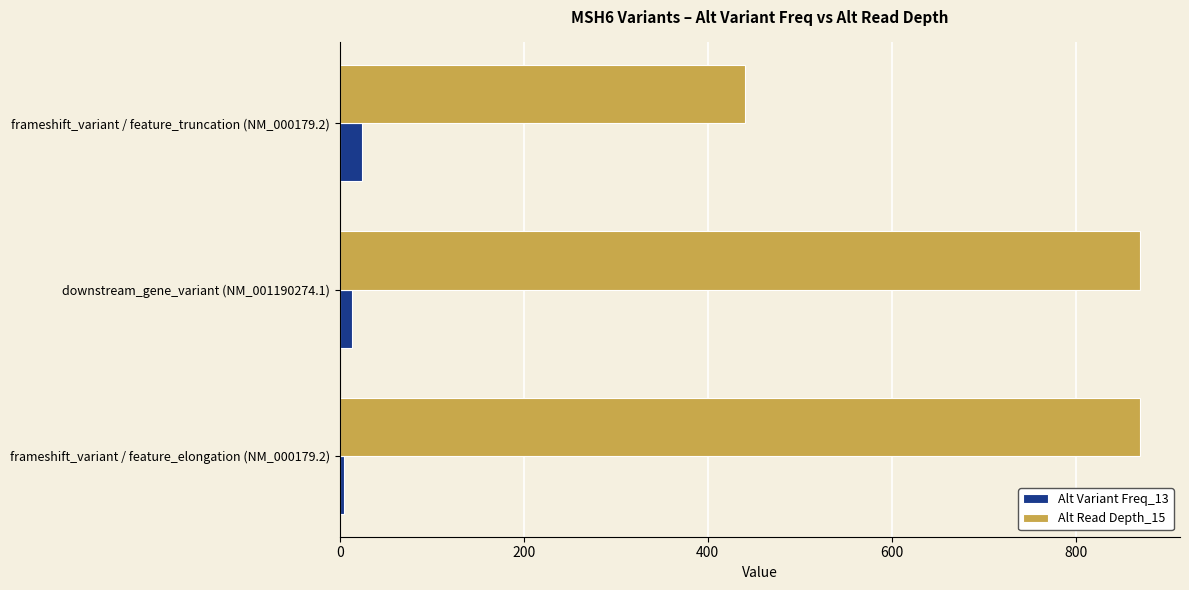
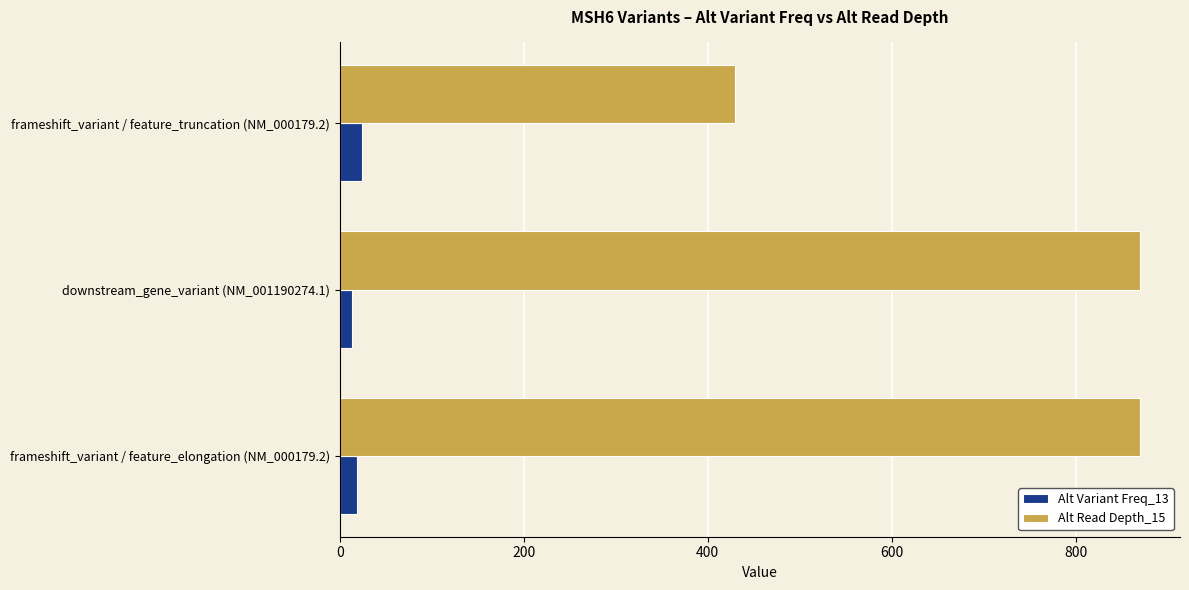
Alt Read Depth_15, frameshift_variant / feature_truncation (NM_000179.2): 440 -> 430
Alt Variant Freq_13, frameshift_variant / feature_elongation (NM_000179.2): 0 -> 20
